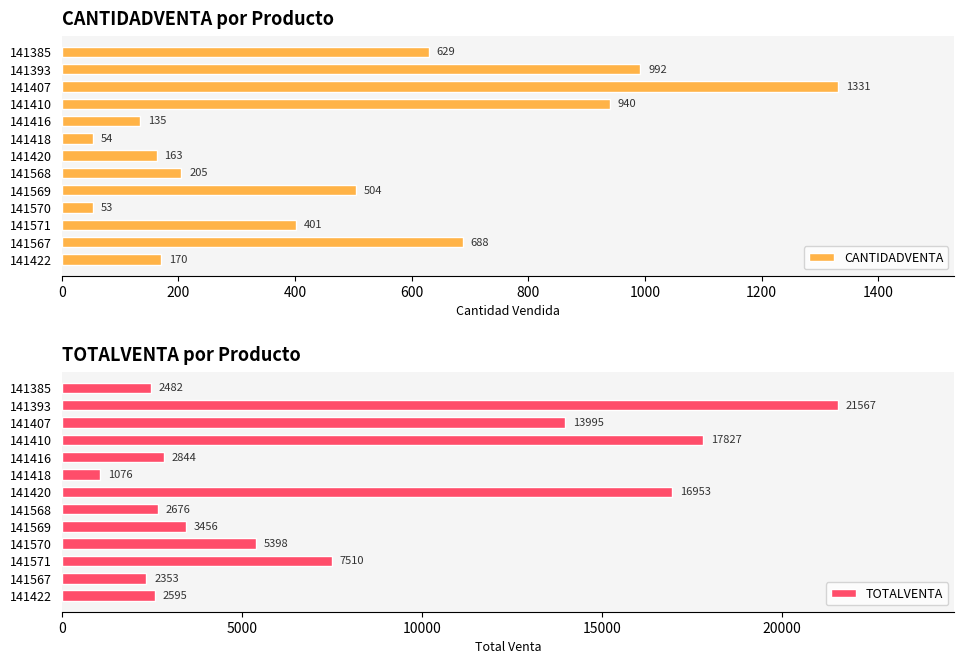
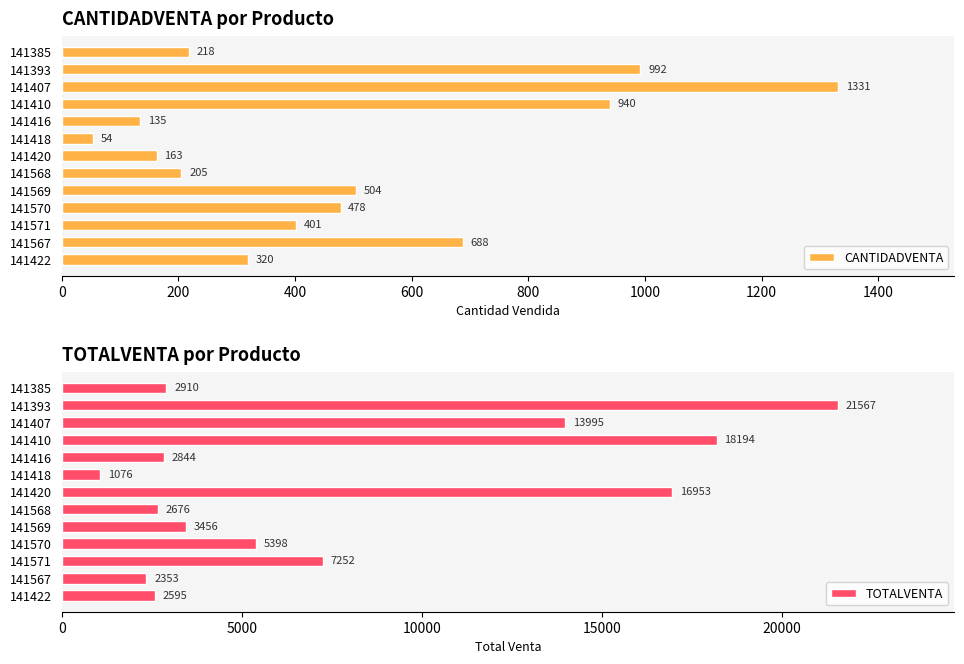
CANTIDADVENTA por Producto, 141385: 629 -> 218
CANTIDADVENTA por Producto, 141570: 53 -> 478
CANTIDADVENTA por Producto, 141422: 170 -> 320
TOTALVENTA por Producto, 141385: 2482 -> 2910
TOTALVENTA por Producto, 141410: 17827 -> 18194
TOTALVENTA por Producto, 141571: 7510 -> 7252
